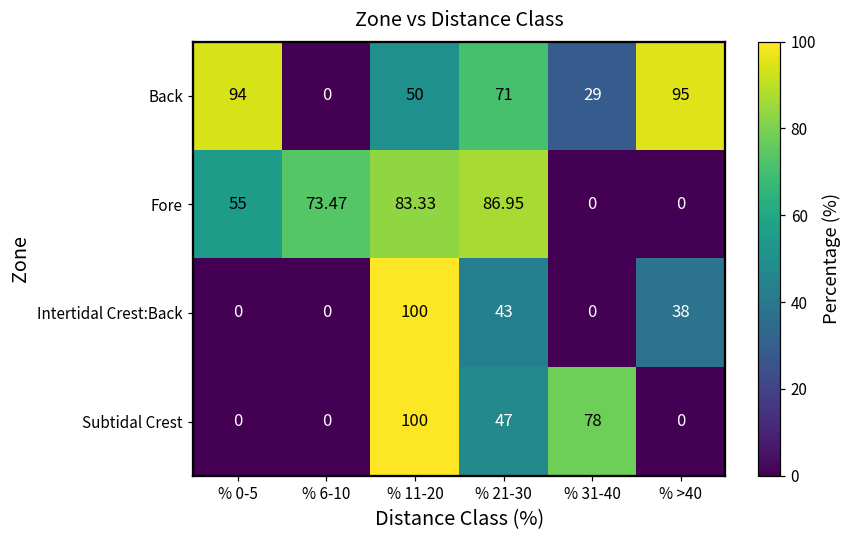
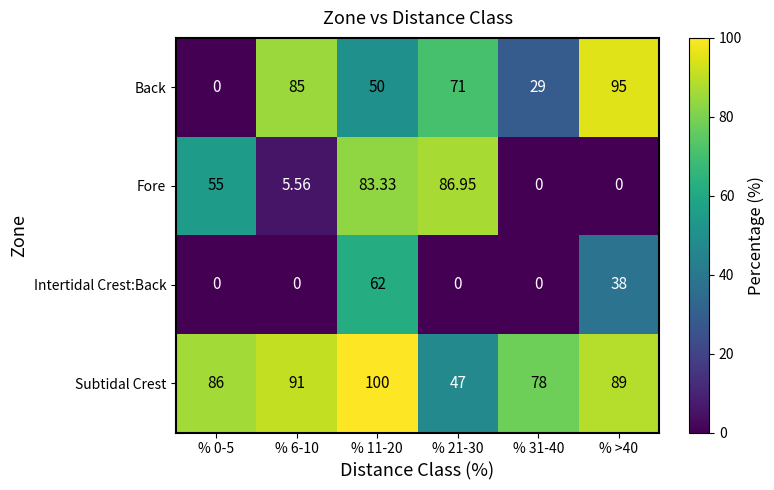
Back, % 0-5: 94 -> 0
Back, % 6-10: 0 -> 85
Fore, % 6-10: 73.47 -> 5.56
Intertidal Crest:Back, % 11-20: 100 -> 62
Intertidal Crest:Back, % 21-30: 43 -> 0
Subtidal Crest, % 0-5: 0 -> 86
Subtidal Crest, % 6-10: 0 -> 91
Subtidal Crest, % >40: 0 -> 89
